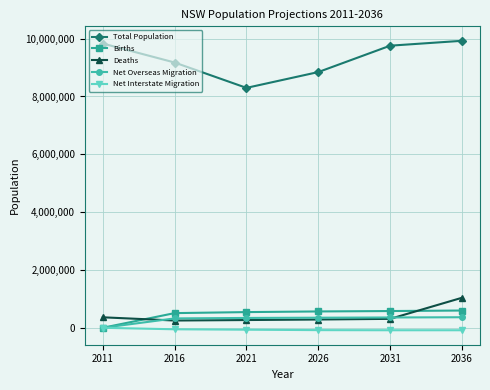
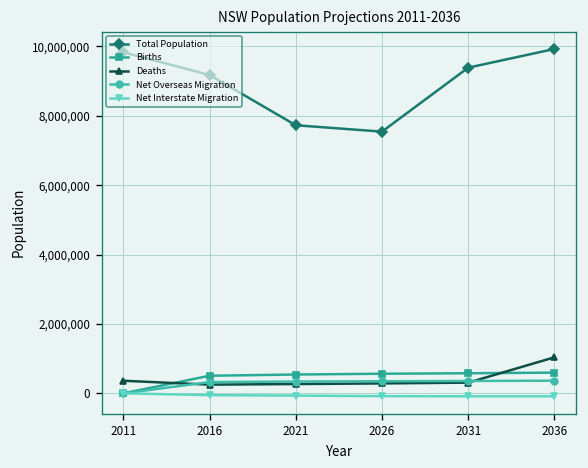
Total Population, 2021: 8,300,000 -> 7,700,000
Total Population, 2026: 8,800,000 -> 7,500,000
Total Population, 2031: 9,800,000 -> 9,400,000
